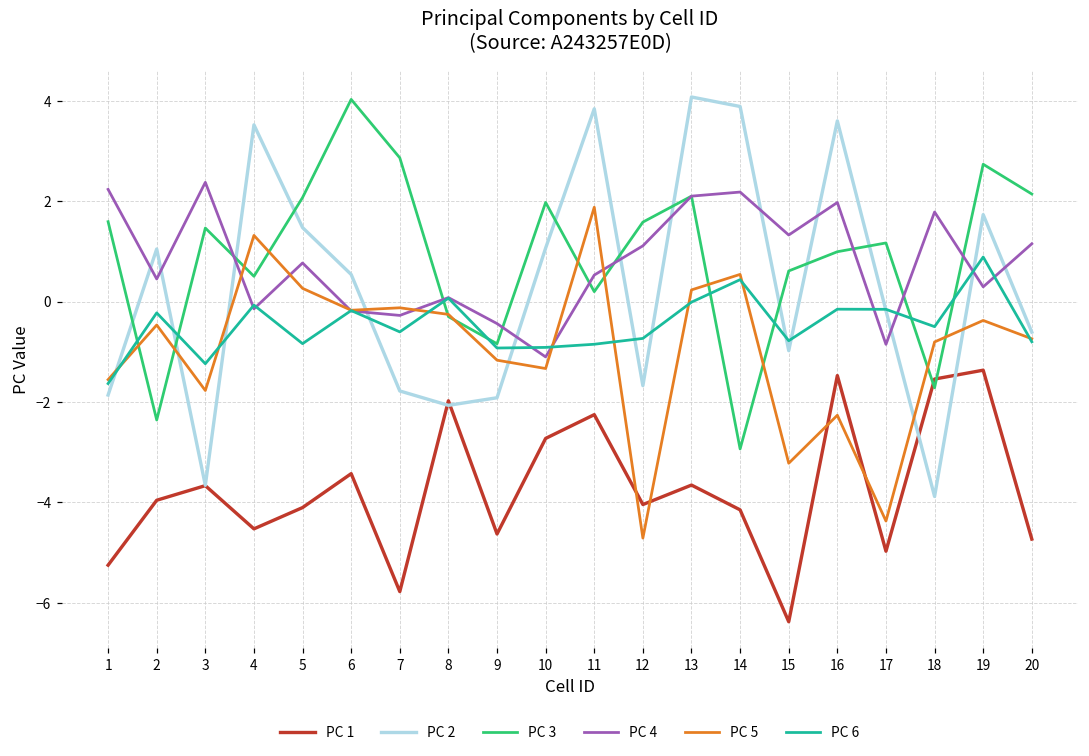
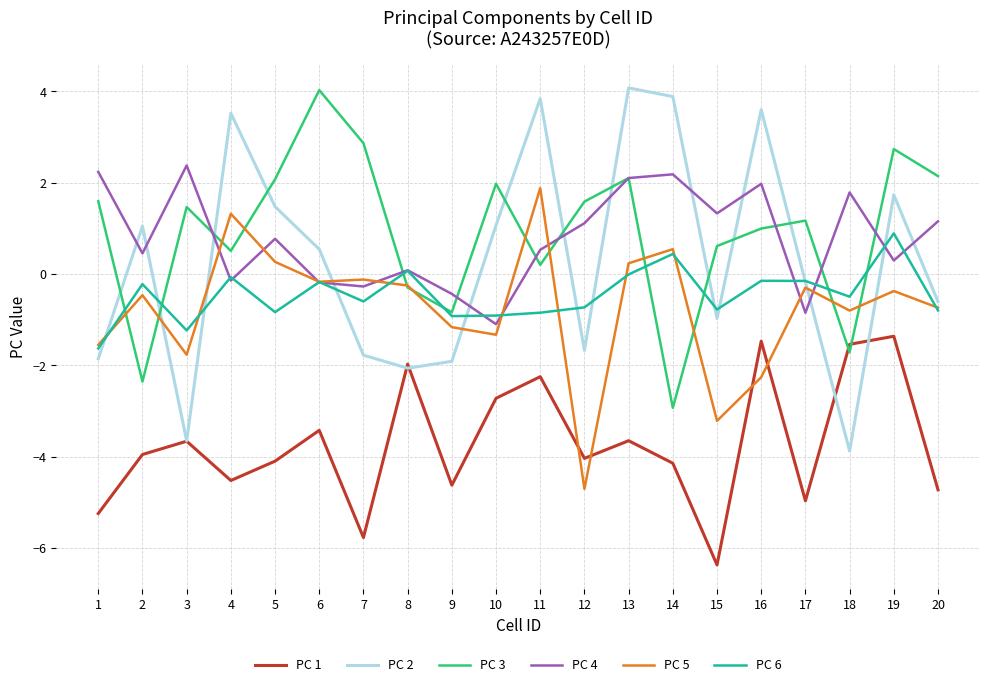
PC 5, 17: -4.4 -> -0.3
